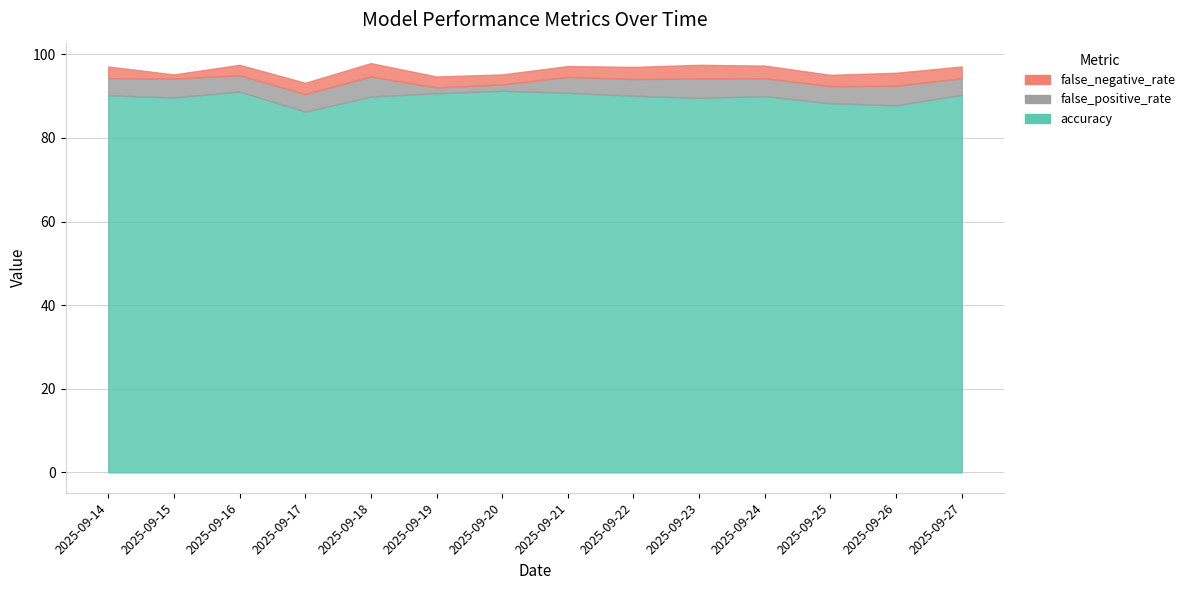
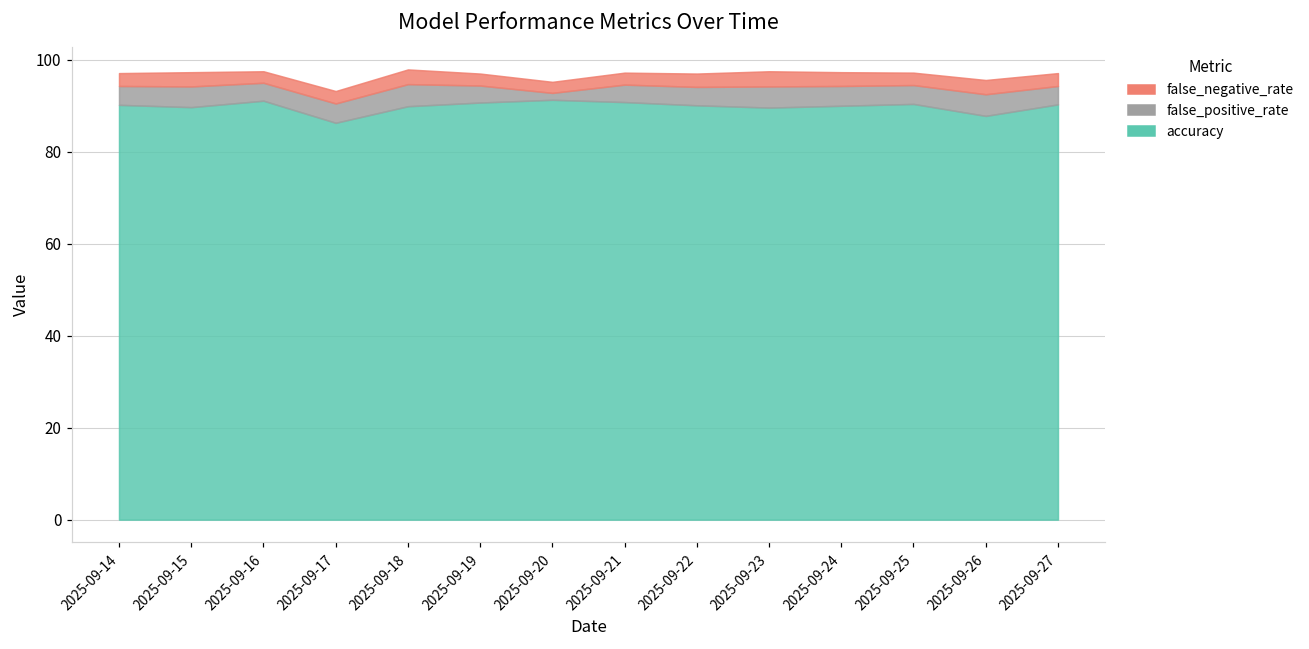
false_negative_rate, 2025-09-15: 1 -> 3
false_positive_rate, 2025-09-19: 1 -> 4
accuracy, 2025-09-25: 88 -> 90
